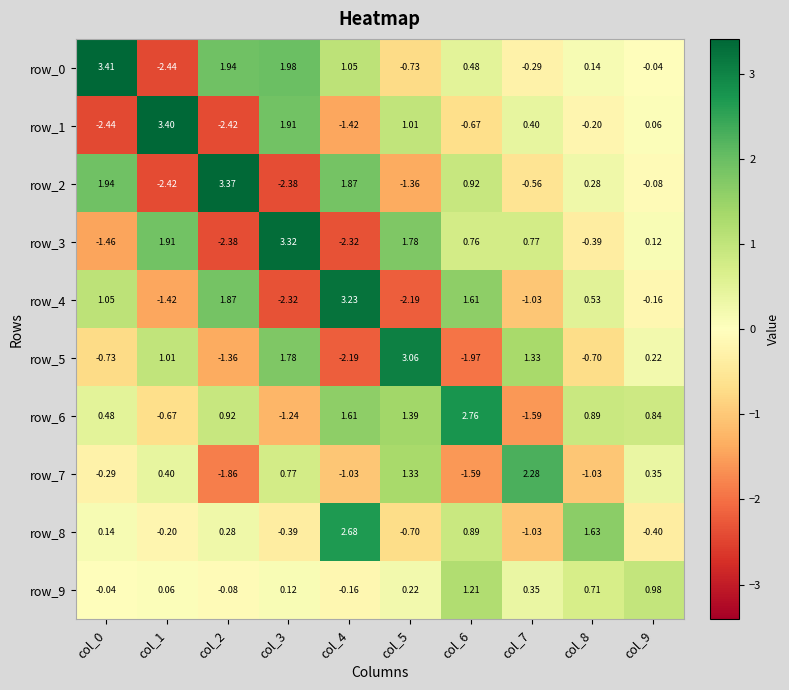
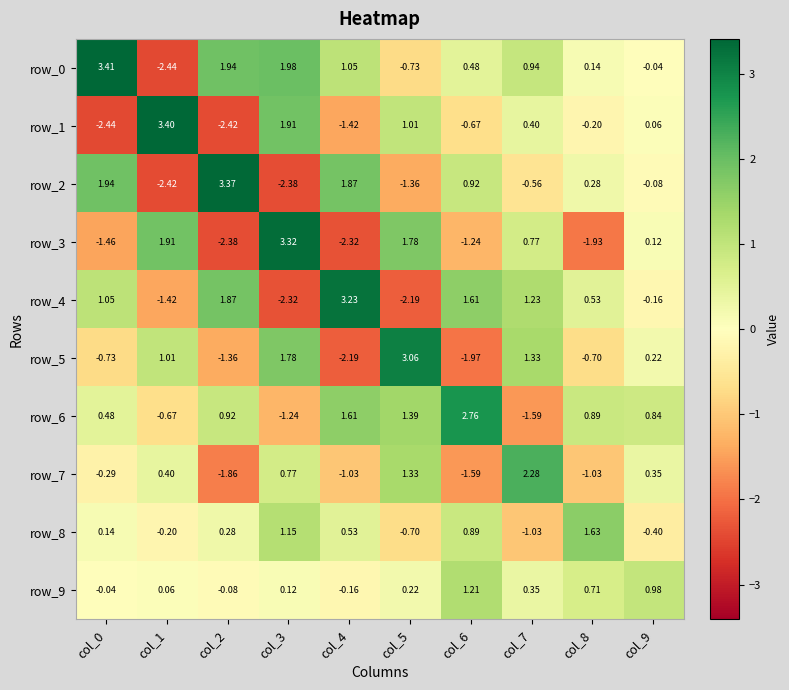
row_0, col_7: -0.29 -> 0.94
row_3, col_6: 0.76 -> -1.24
row_3, col_8: -0.39 -> -1.93
row_4, col_7: -1.03 -> 1.23
row_8, col_3: -0.39 -> 1.15
row_8, col_4: 2.68 -> 0.53
